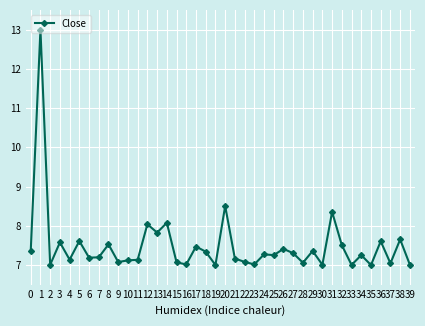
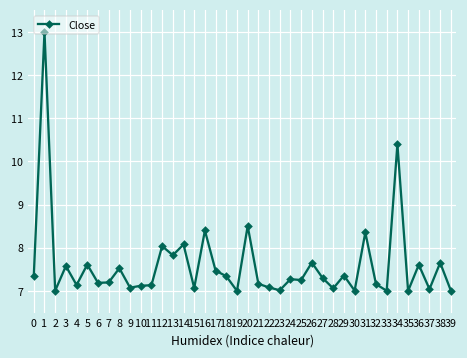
16: 7.0 -> 8.4
26: 7.4 -> 7.7
32: 7.5 -> 7.2
34: 7.3 -> 10.4
